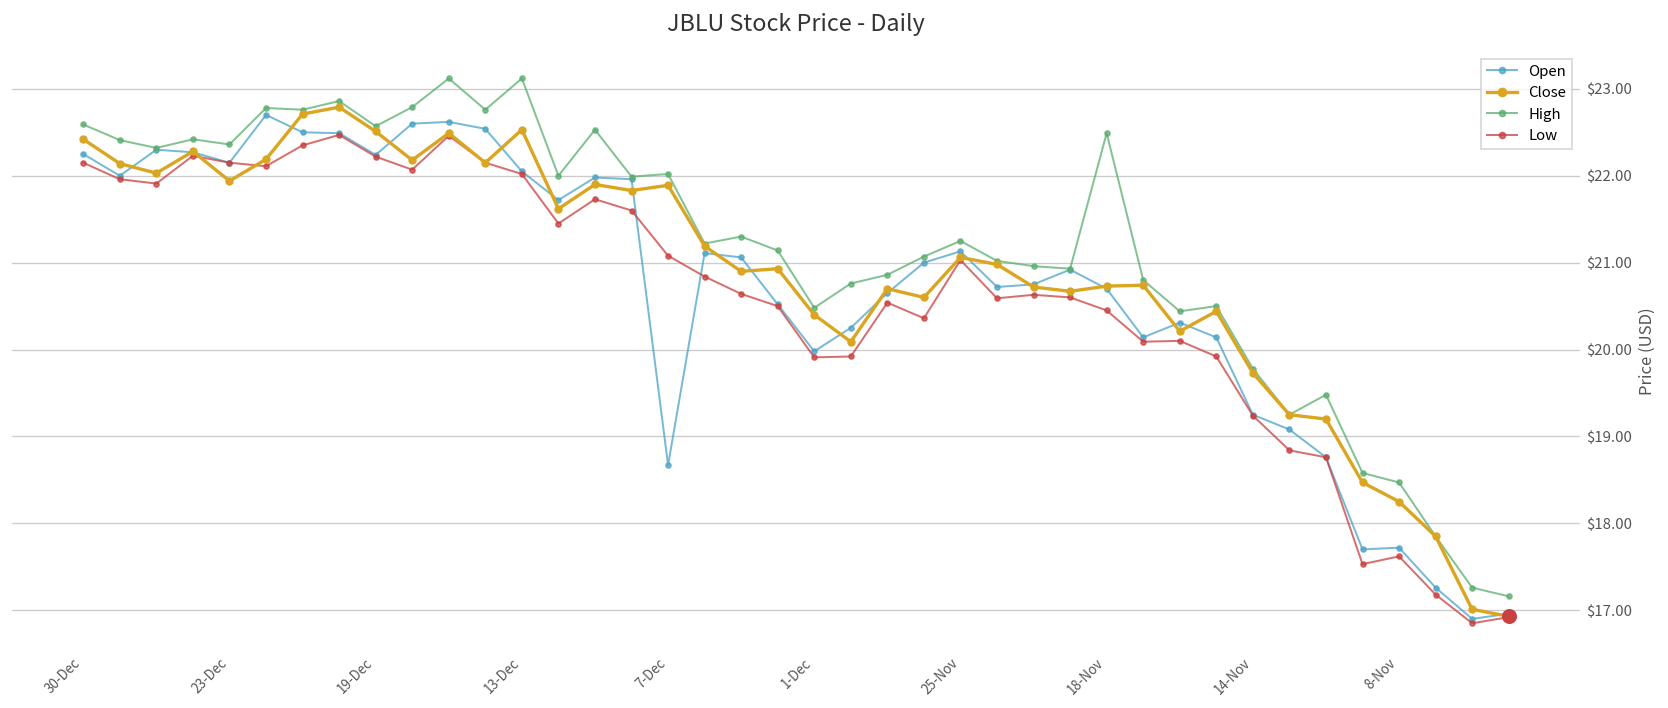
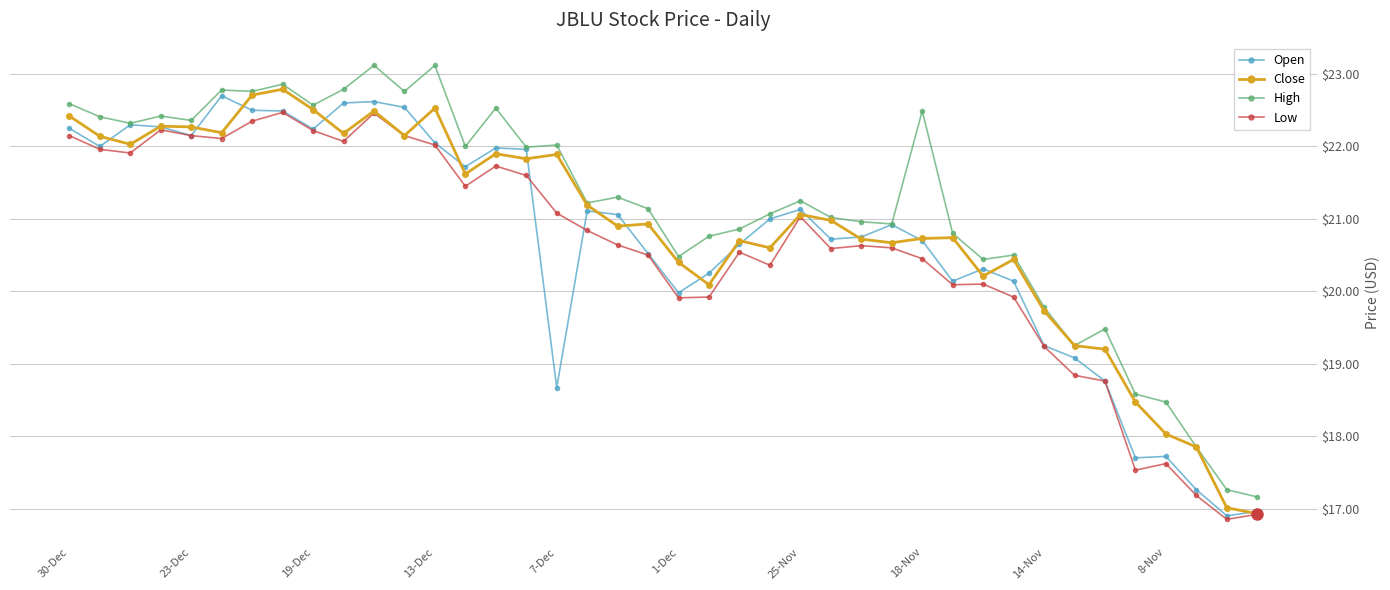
Close, 23-Dec: $21.9 -> $22.3
Close, 8-Nov: $18.3 -> $18.0
